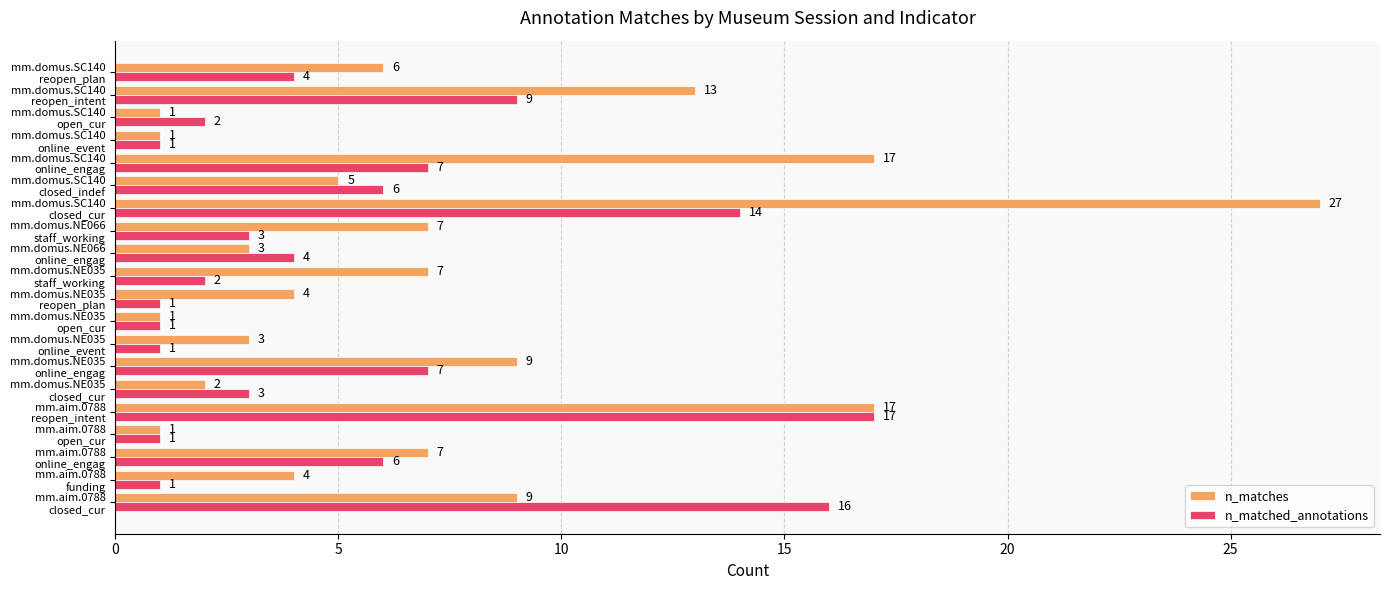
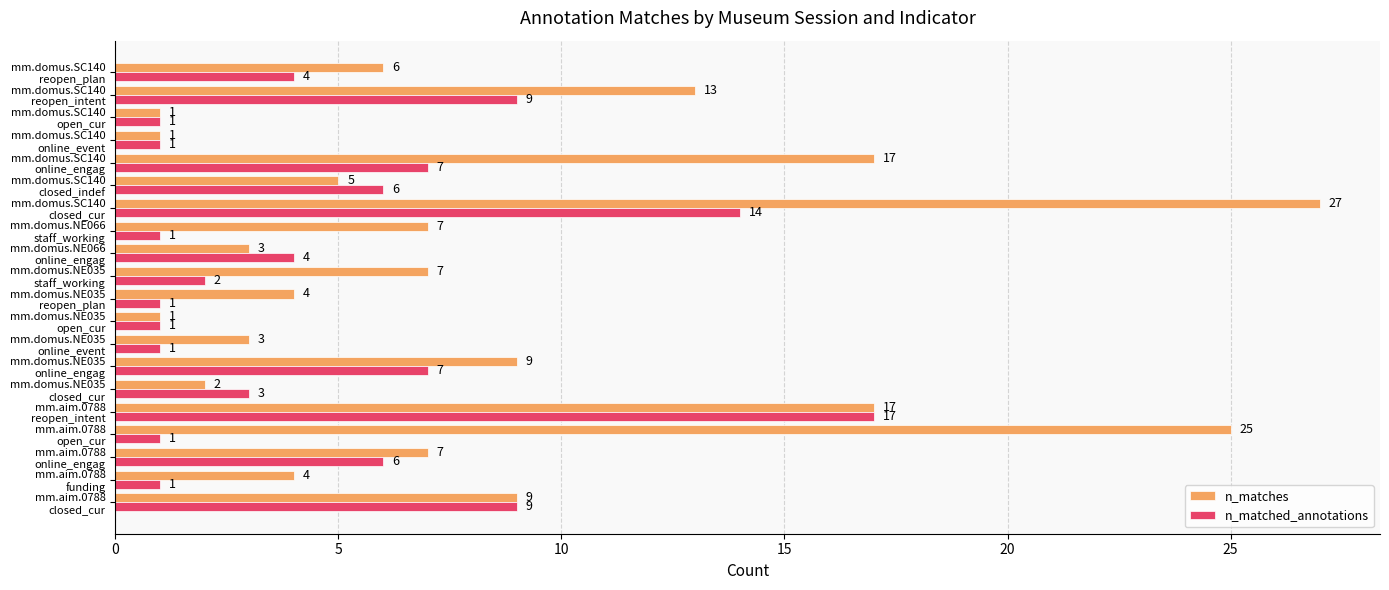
n_matched_annotations, mm.domus.SC140 open_cur: 2 -> 1
n_matched_annotations, mm.domus.NE066 staff_working: 3 -> 1
n_matches, mm.aim.0788 open_cur: 1 -> 25
n_matched_annotations, mm.aim.0788 closed_cur: 16 -> 9
